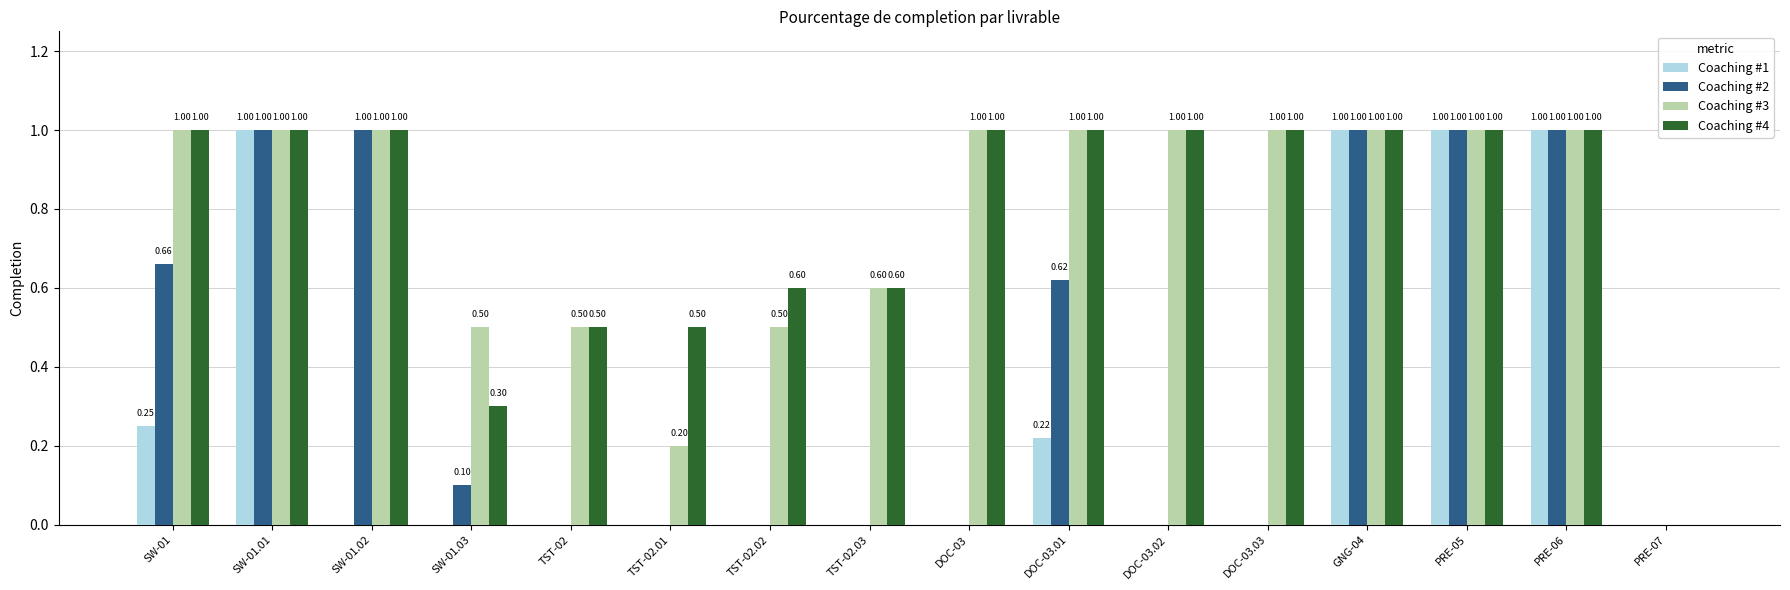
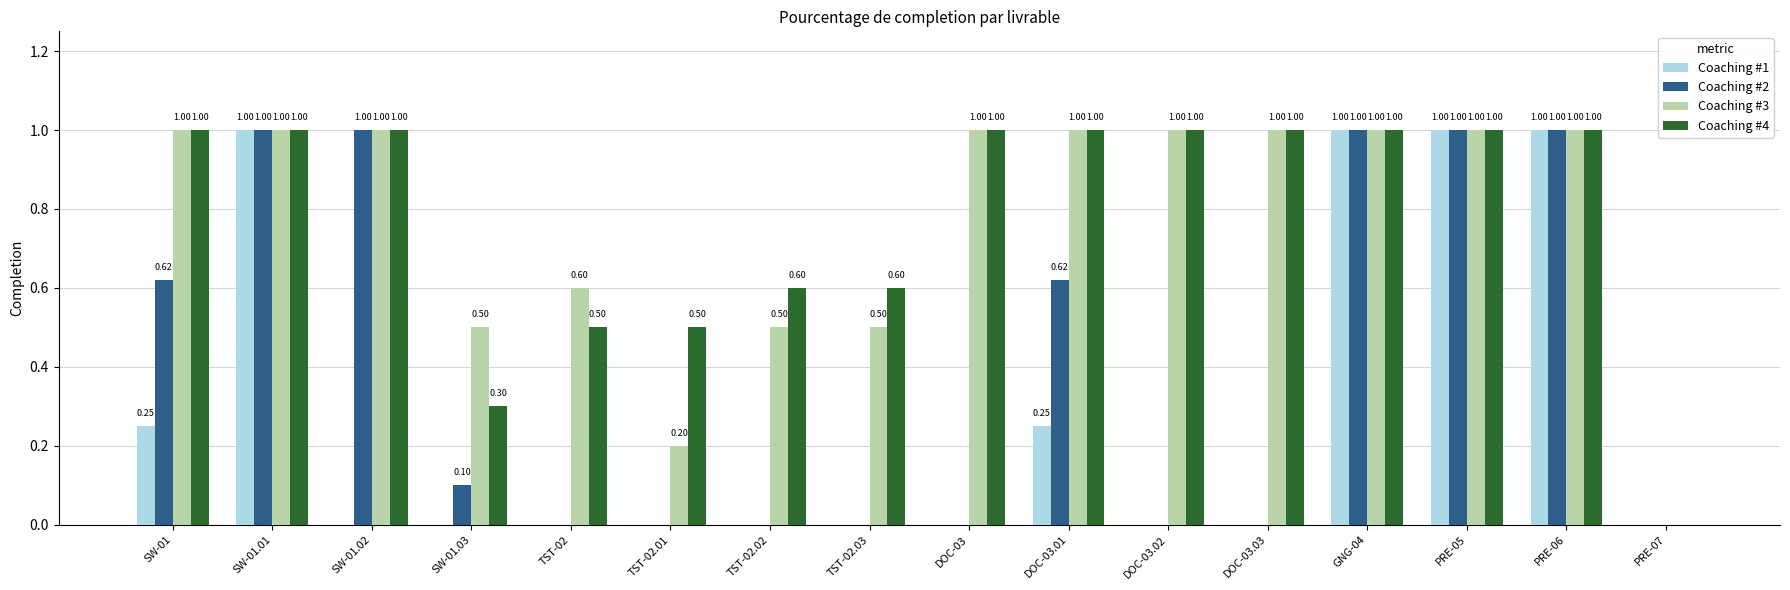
Coaching #2, SW-01: 0.66 -> 0.62
Coaching #3, TST-02: 0.50 -> 0.60
Coaching #3, TST-02.03: 0.60 -> 0.50
Coaching #1, DOC-03.01: 0.22 -> 0.25
